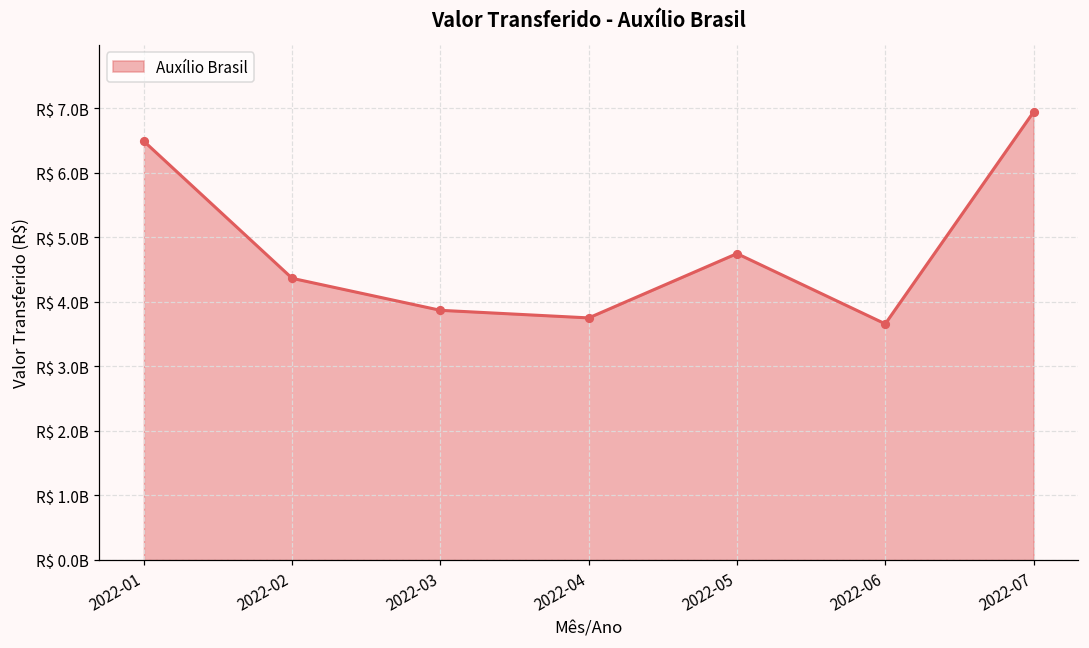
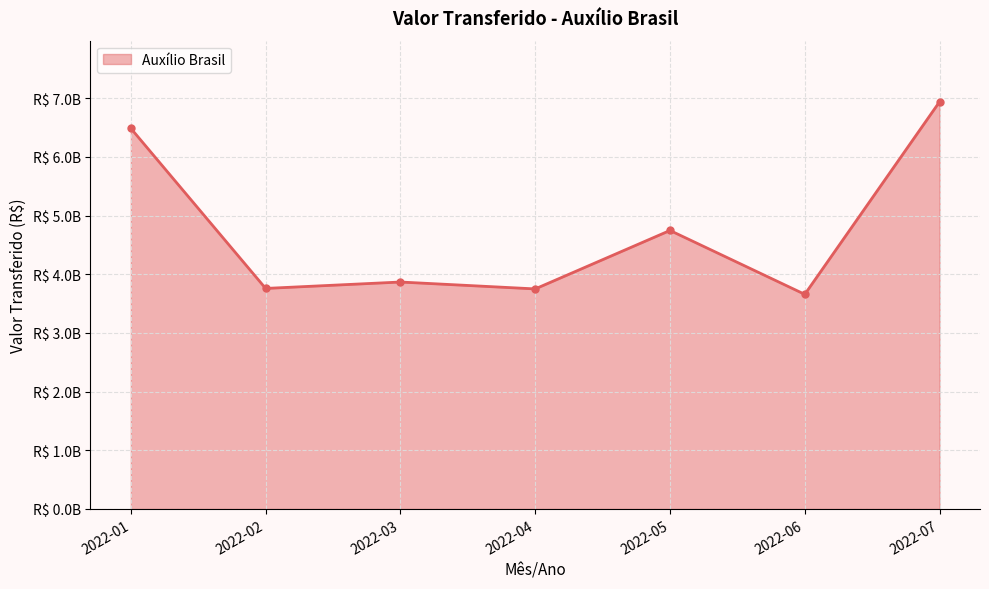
2022-02: R$ 4400000000 -> R$ 3800000000
